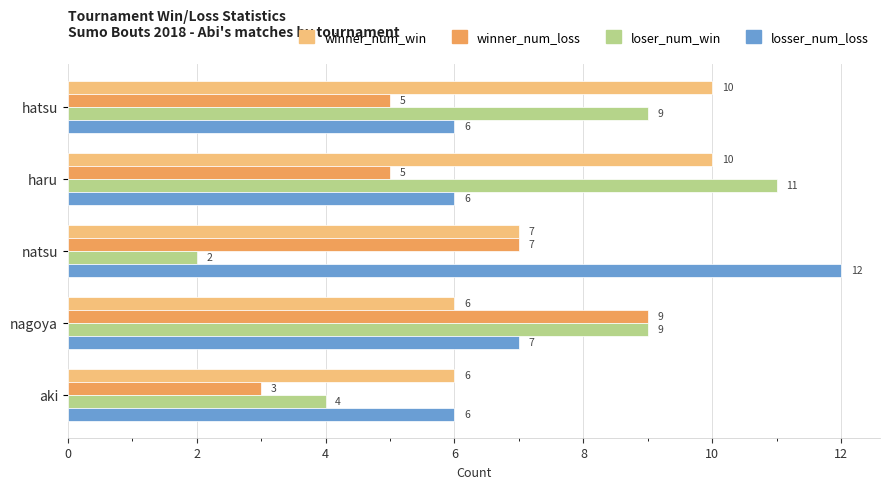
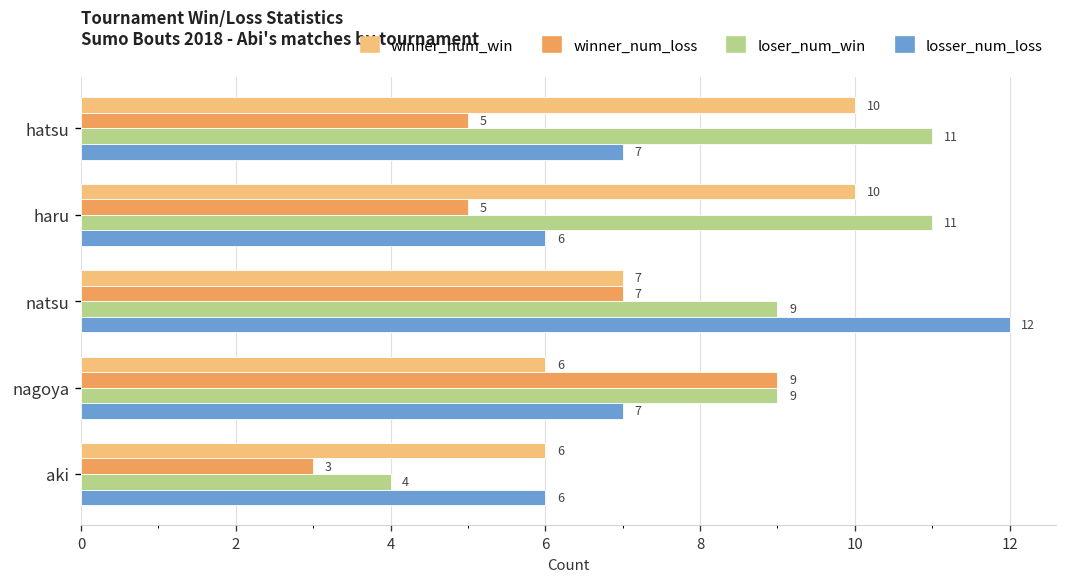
loser_num_win, hatsu: 9 -> 11
losser_num_loss, hatsu: 6 -> 7
loser_num_win, natsu: 2 -> 9
